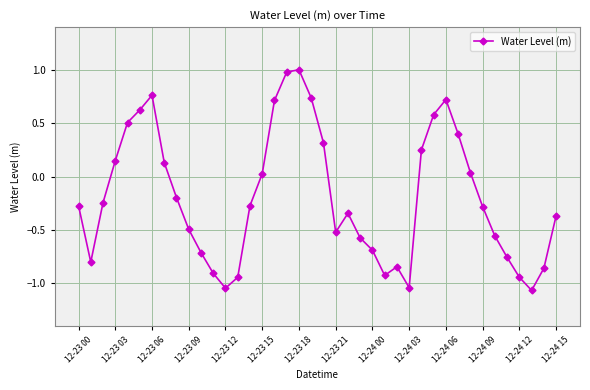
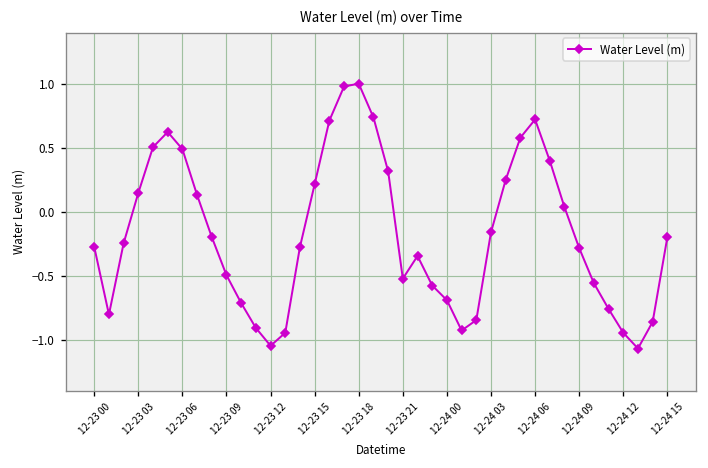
12-23 06: 0.76 -> 0.49
12-23 15: 0.03 -> 0.22
12-24 03: -1.04 -> -0.16
12-24 15: -0.37 -> -0.20
